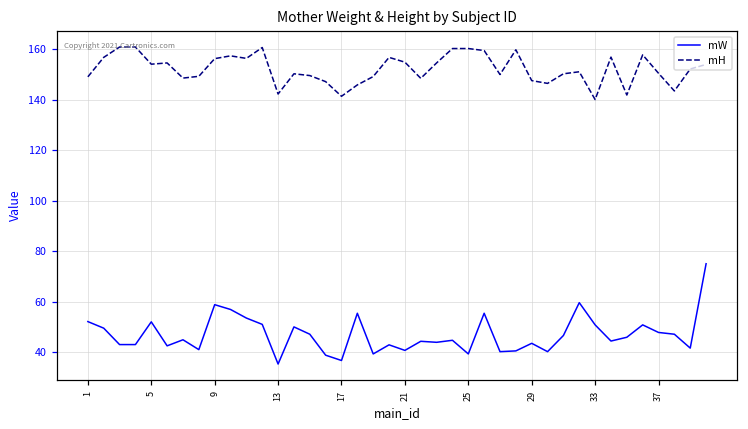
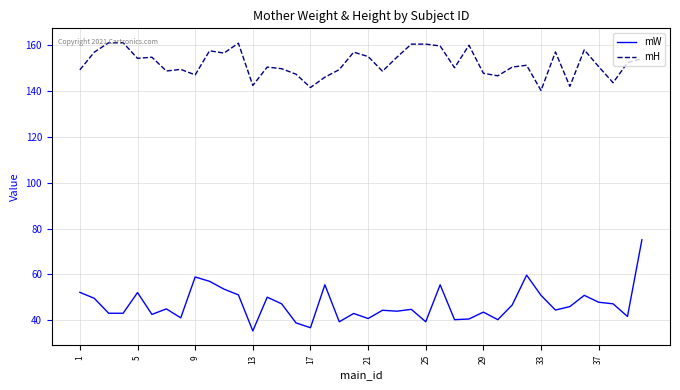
mH, 9: 156 -> 147
